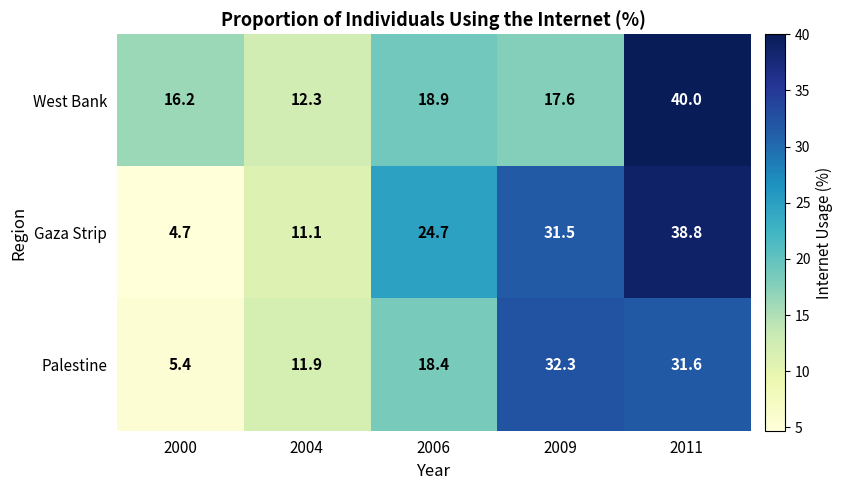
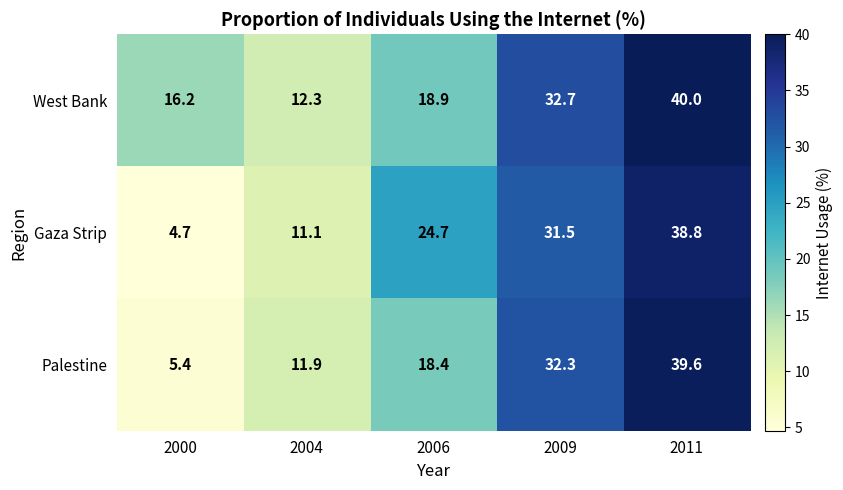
West Bank, 2009: 17.6 -> 32.7
Palestine, 2011: 31.6 -> 39.6
